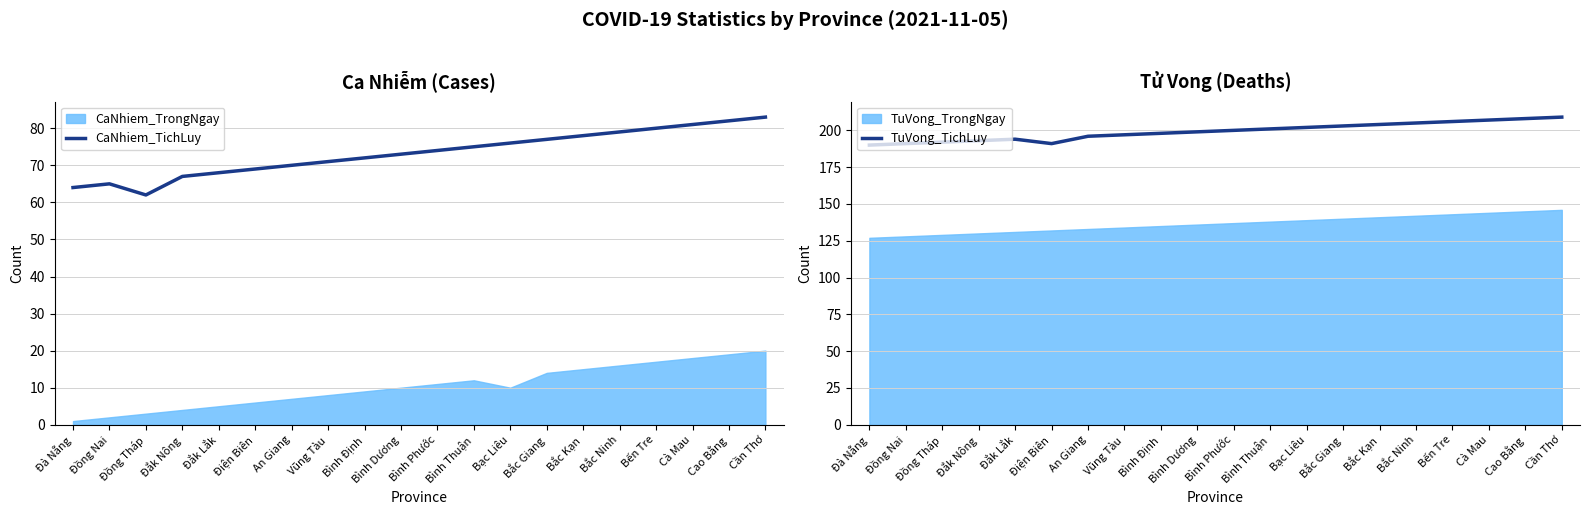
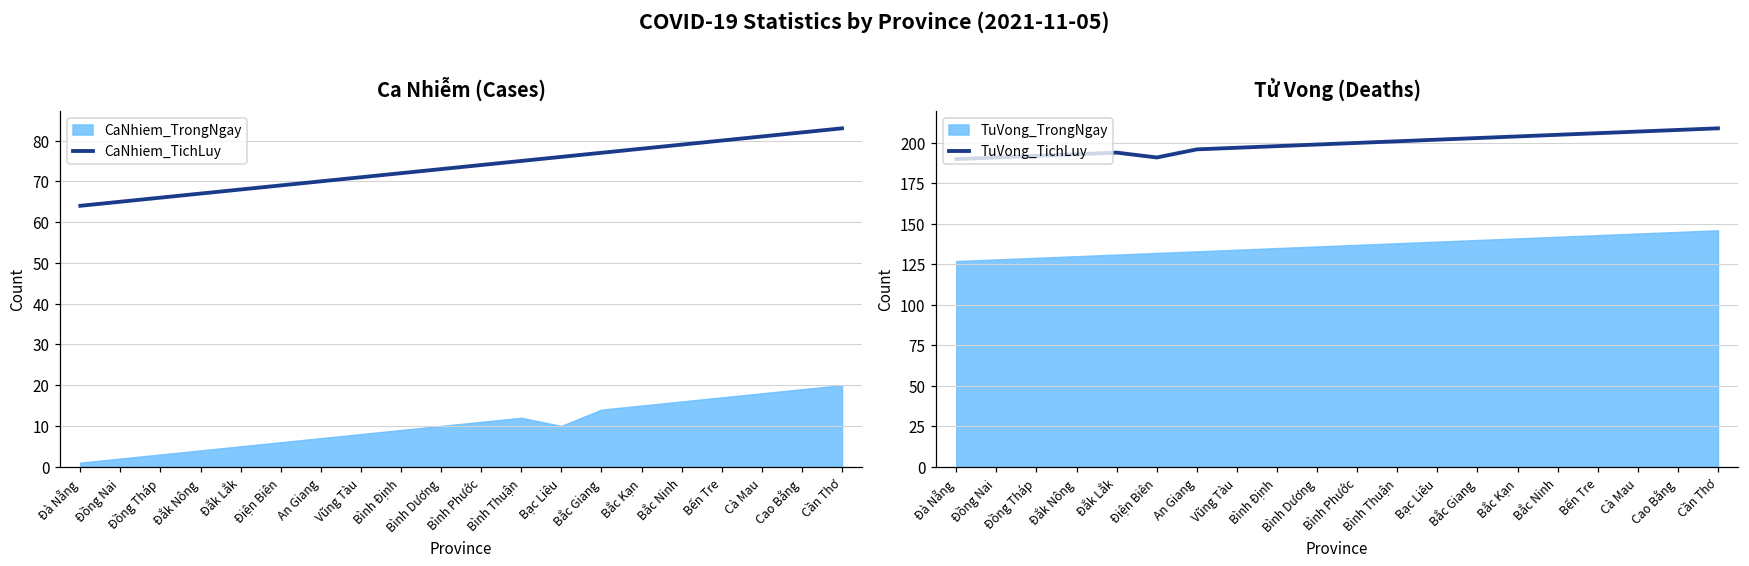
Ca Nhiễm (Cases), CaNhiem_TichLuy, Đồng Tháp: 62 -> 66
